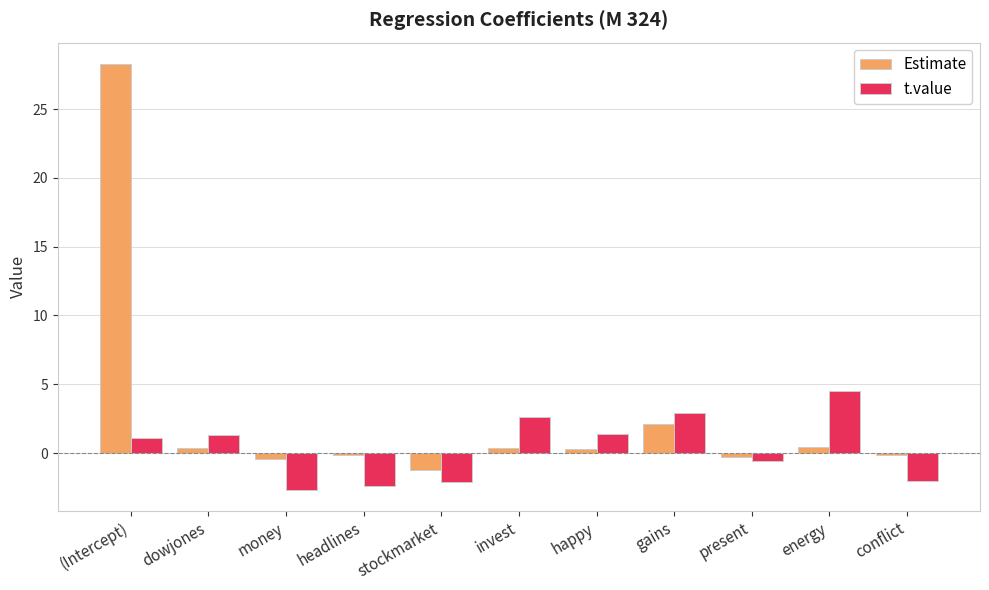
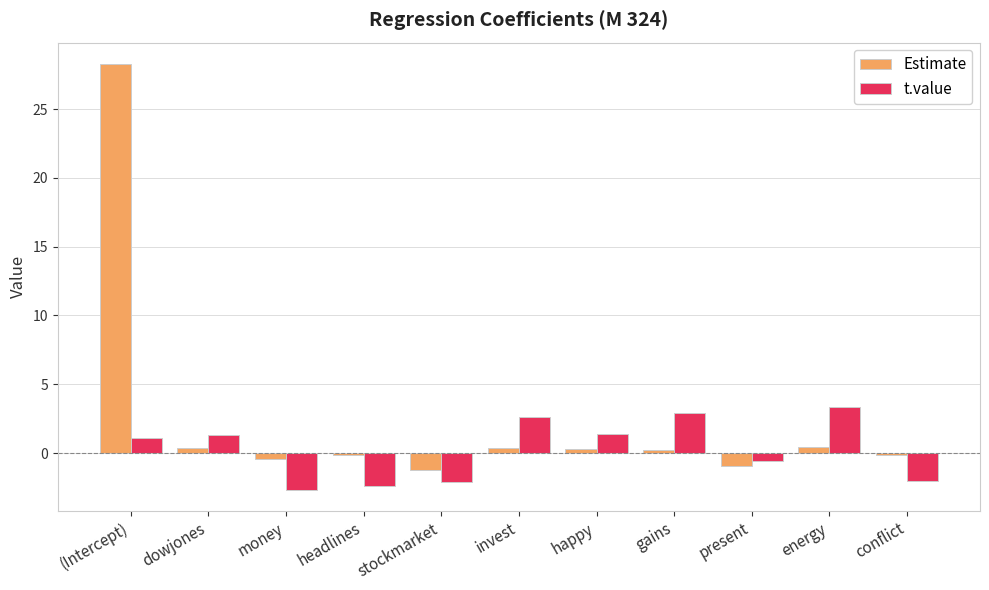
Estimate, gains: 2.1 -> 0.2
Estimate, present: -0.3 -> -0.9
t.value, energy: 4.5 -> 3.3
